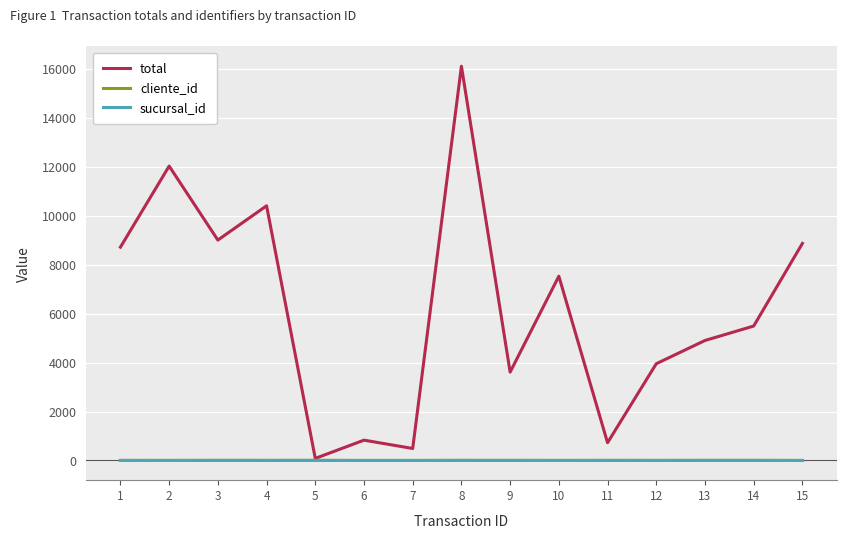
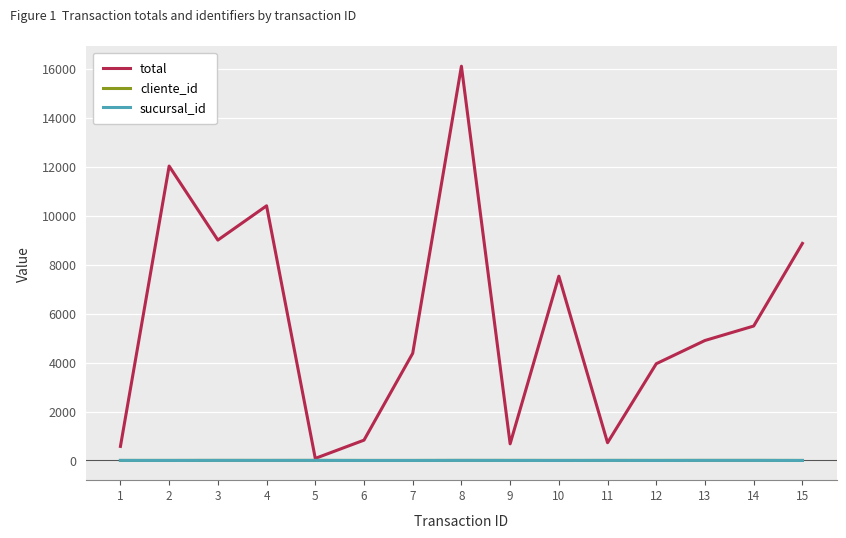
total, 1: 8700 -> 600
total, 7: 500 -> 4400
total, 9: 3600 -> 700
